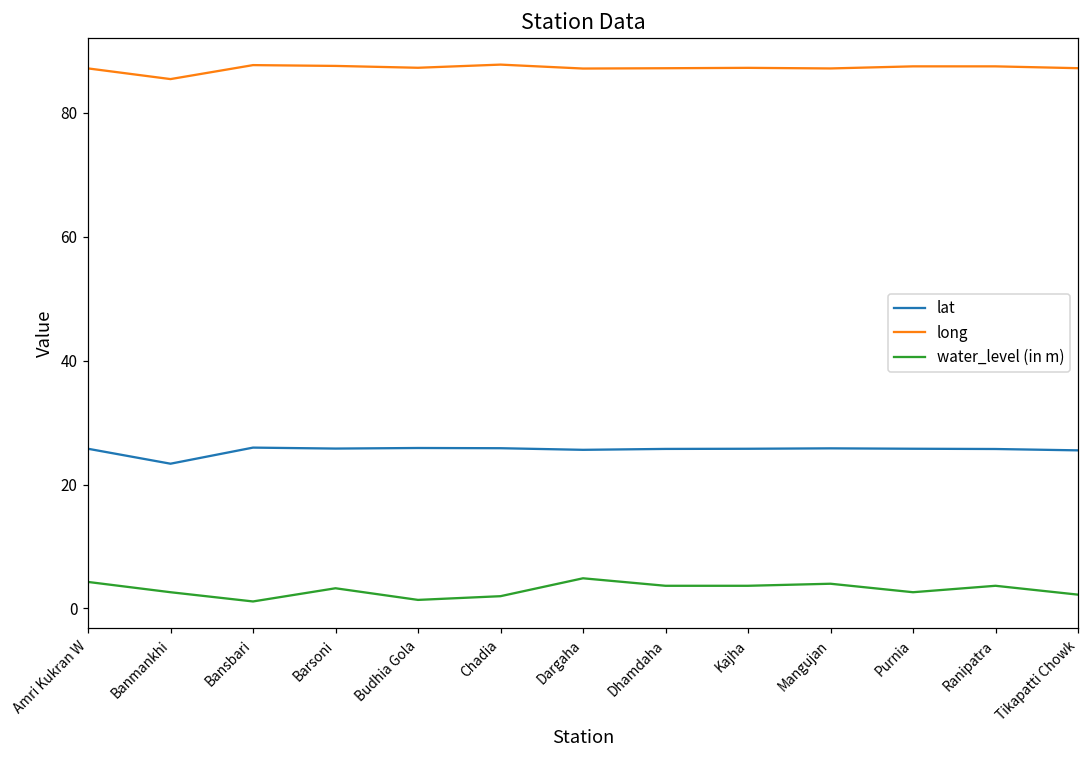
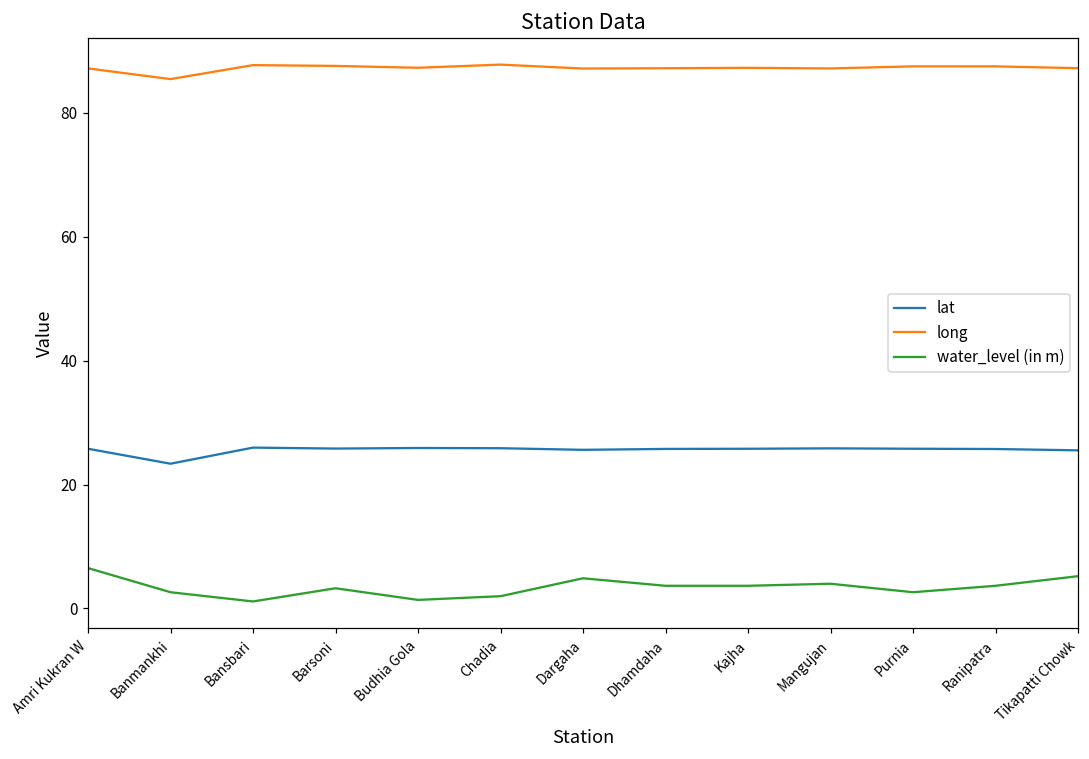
water_level (in m), Amri Kukran W: 4 -> 7
water_level (in m), Tikapatti Chowk: 2 -> 5
